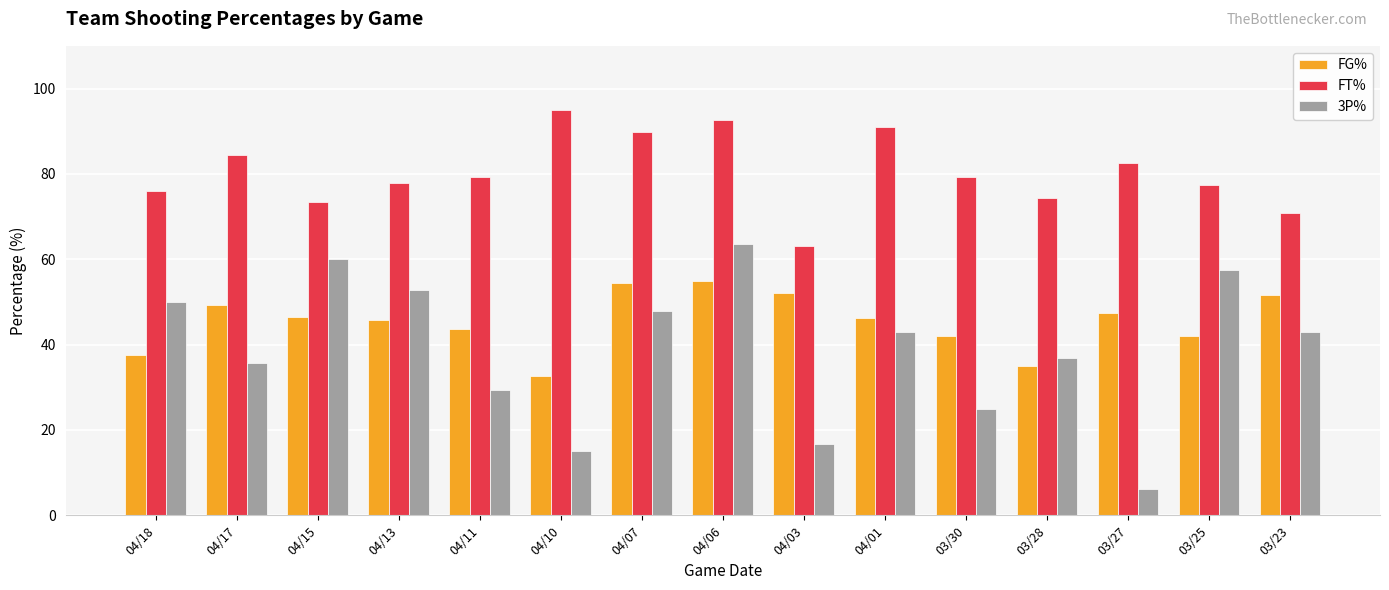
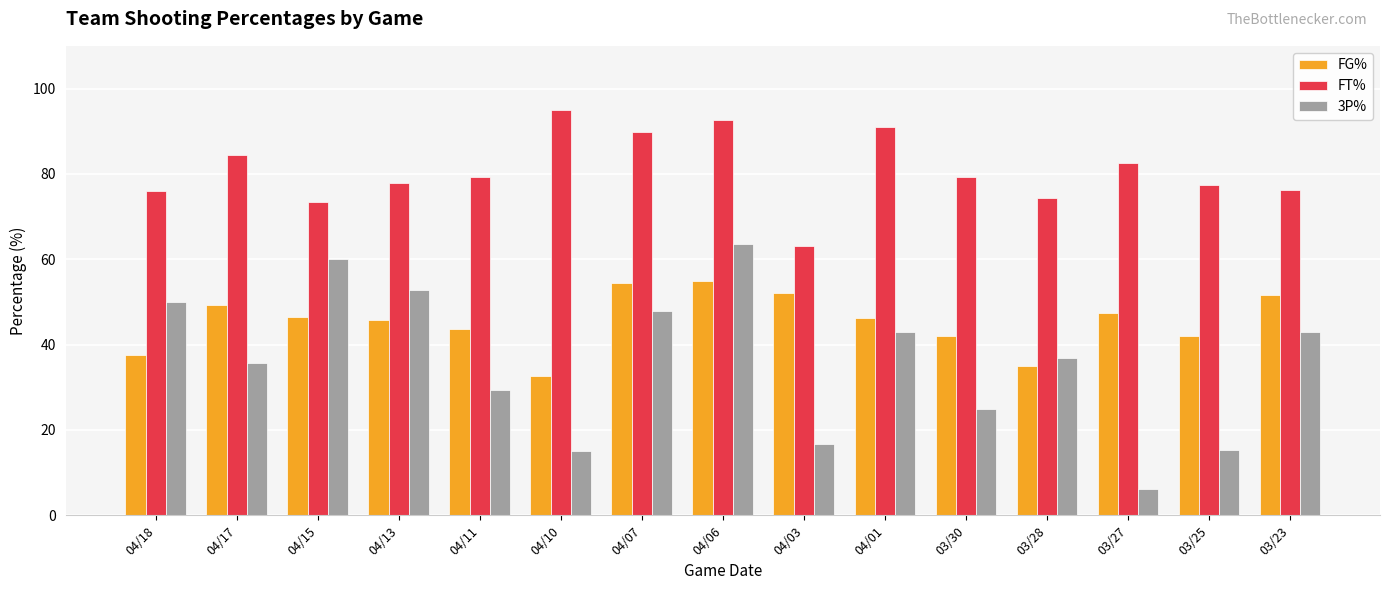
3P%, 03/25: 57 -> 15
FT%, 03/23: 71 -> 76
